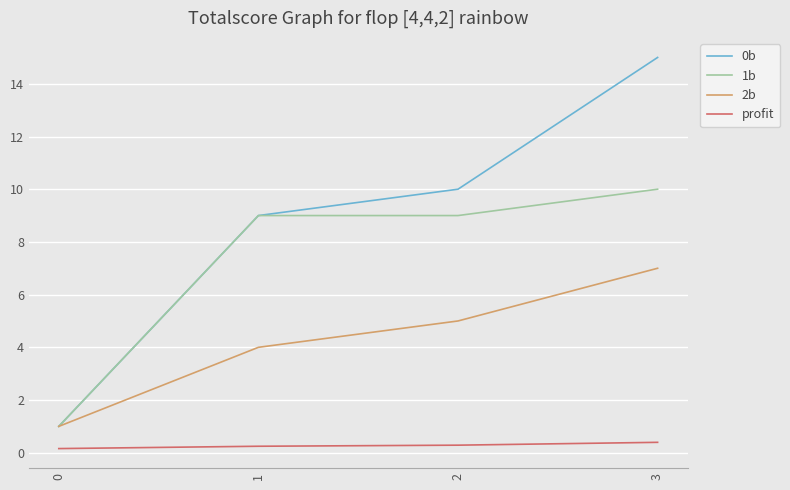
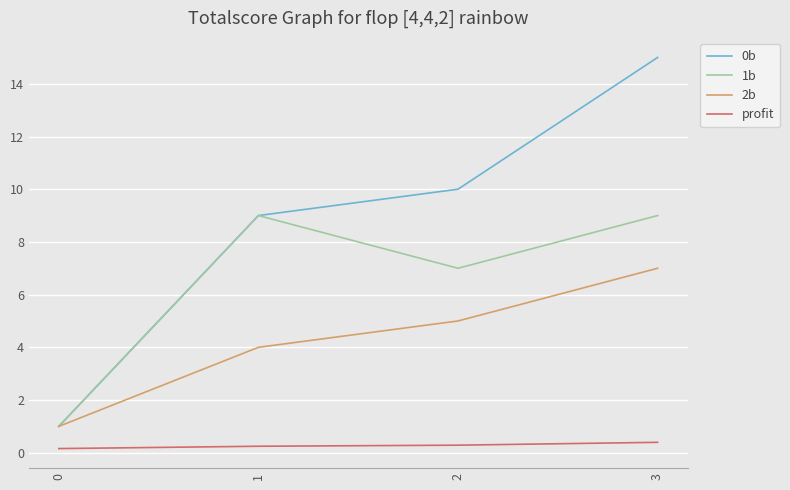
1b, 2: 9 -> 7
1b, 3: 10 -> 9
